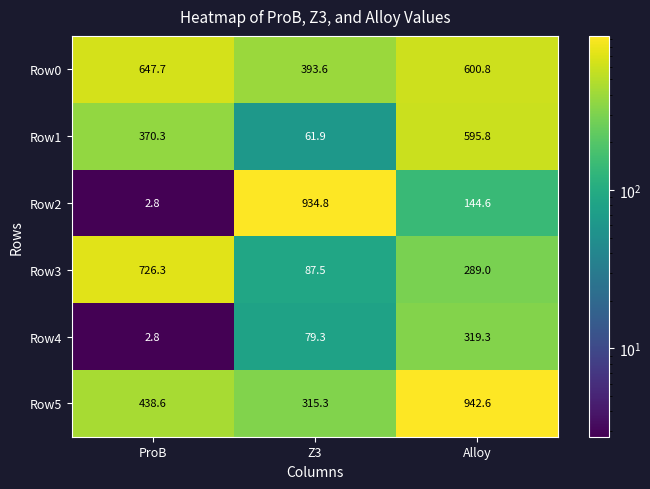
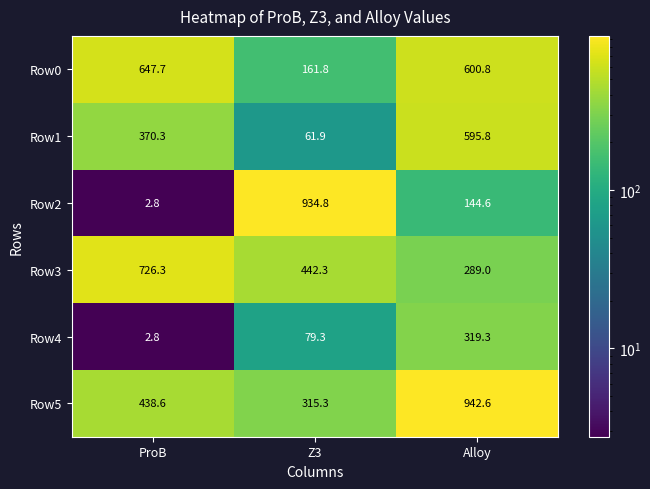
Row0, Z3: 393.6 -> 161.8
Row3, Z3: 87.5 -> 442.3
